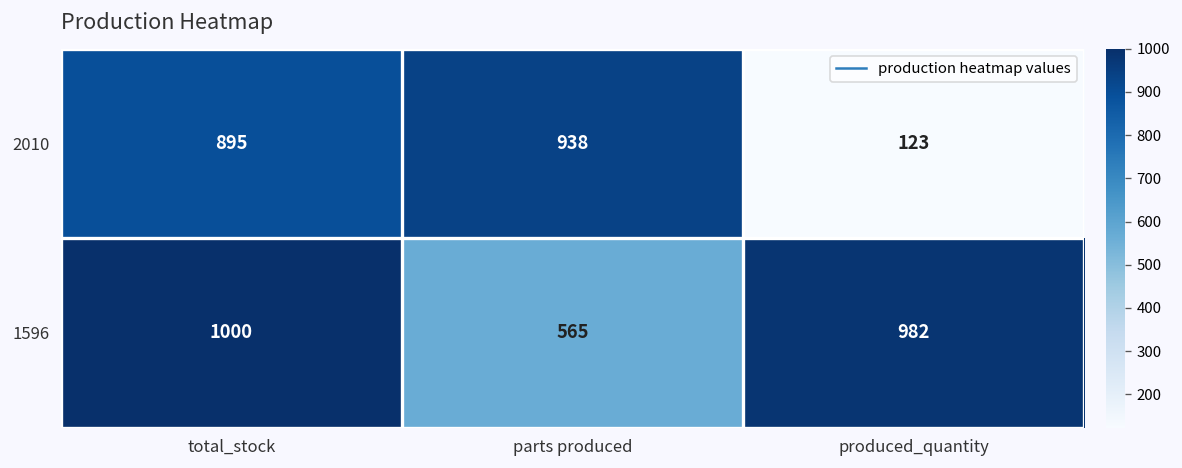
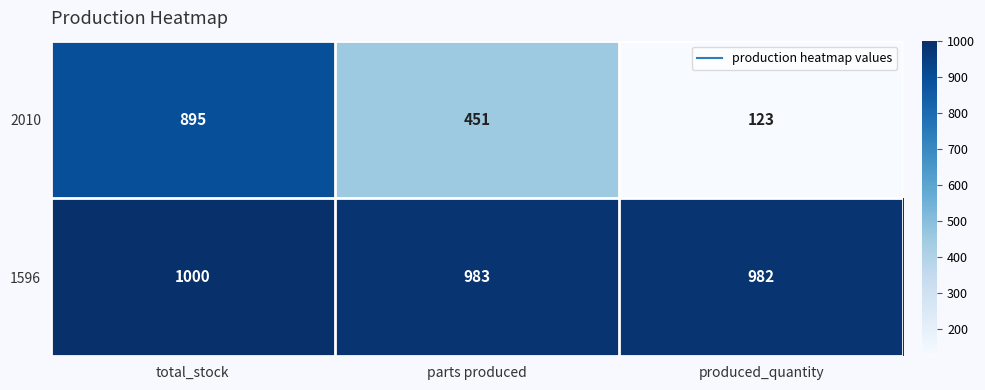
2010, parts produced: 938 -> 451
1596, parts produced: 565 -> 983
